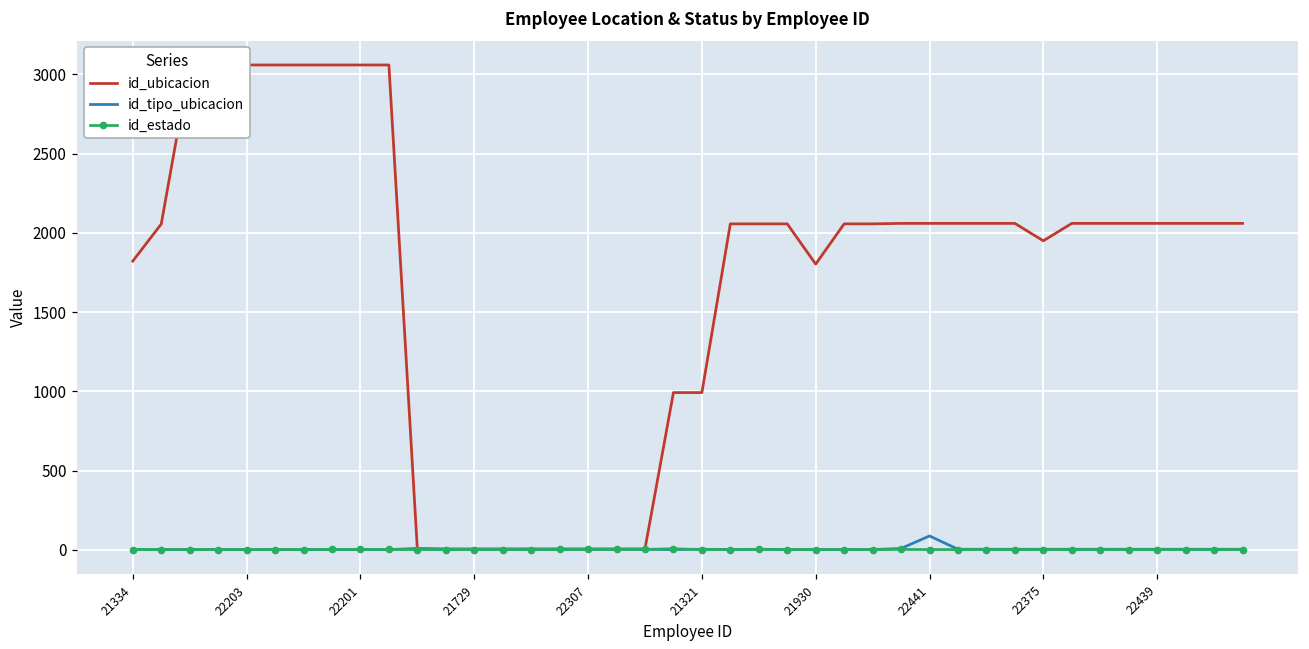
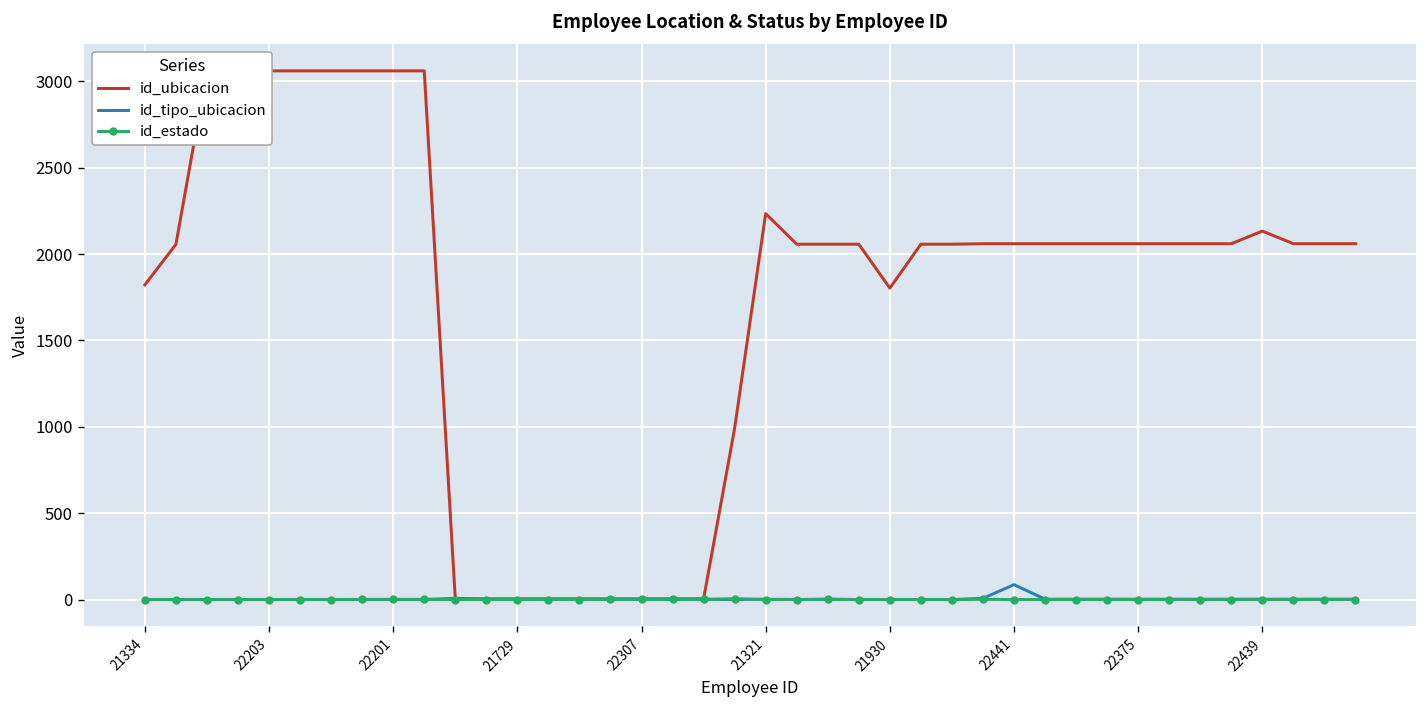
id_ubicacion, 21321: 990 -> 2230
id_ubicacion, 22375: 1950 -> 2060
id_ubicacion, 22439: 2060 -> 2130
